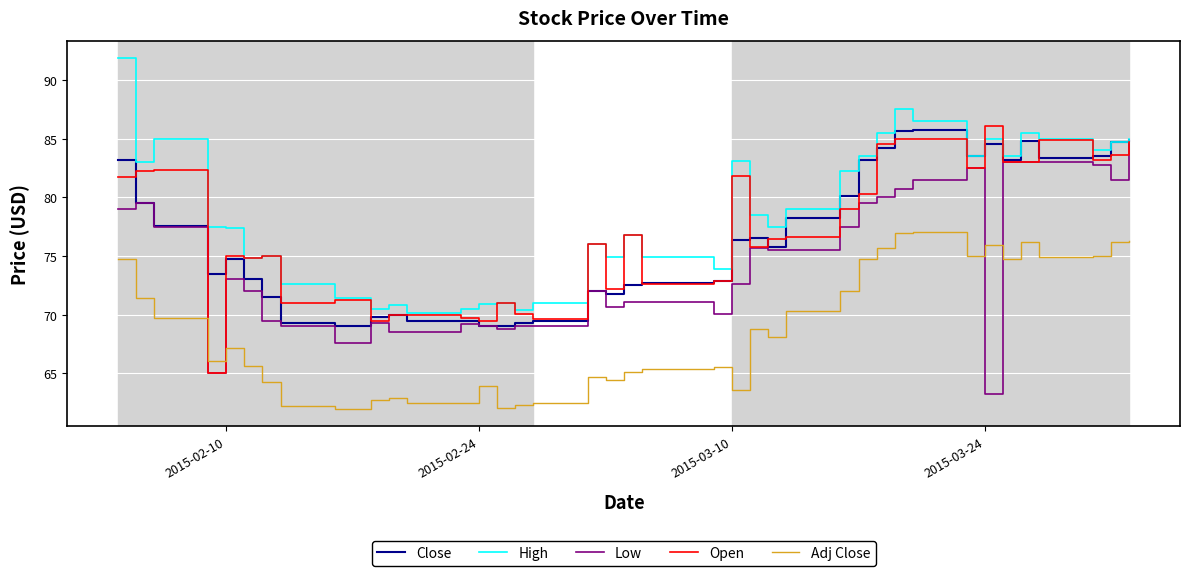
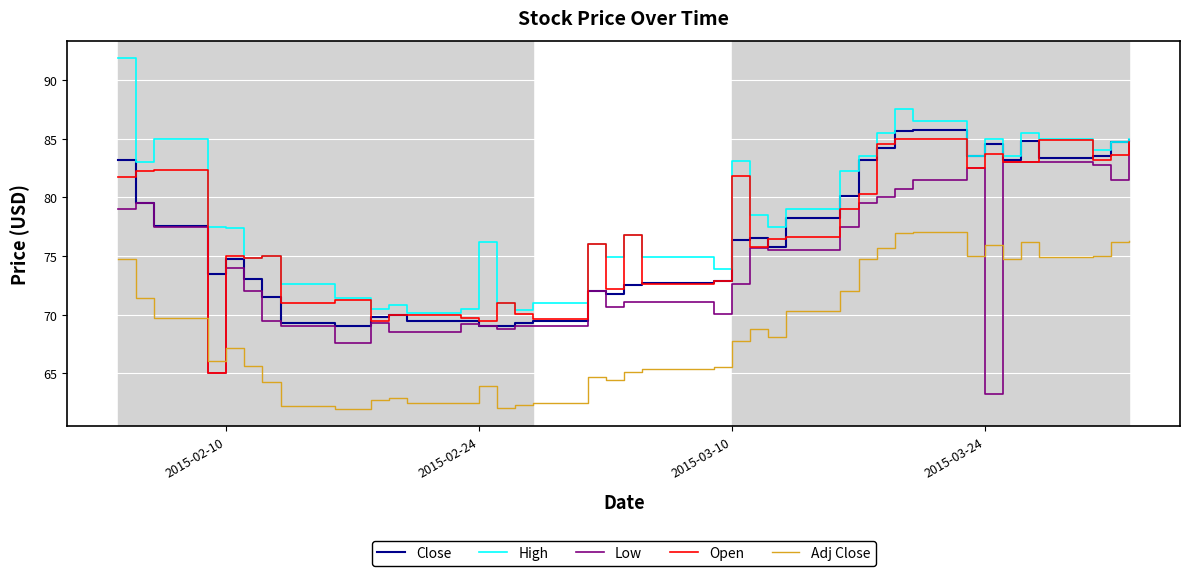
Low, 2015-02-10: 73 -> 74
High, 2015-02-24: 70.9 -> 76.2
Adj Close, 2015-03-10: 63.6 -> 67.8
Open, 2015-03-24: 86.1 -> 83.7
